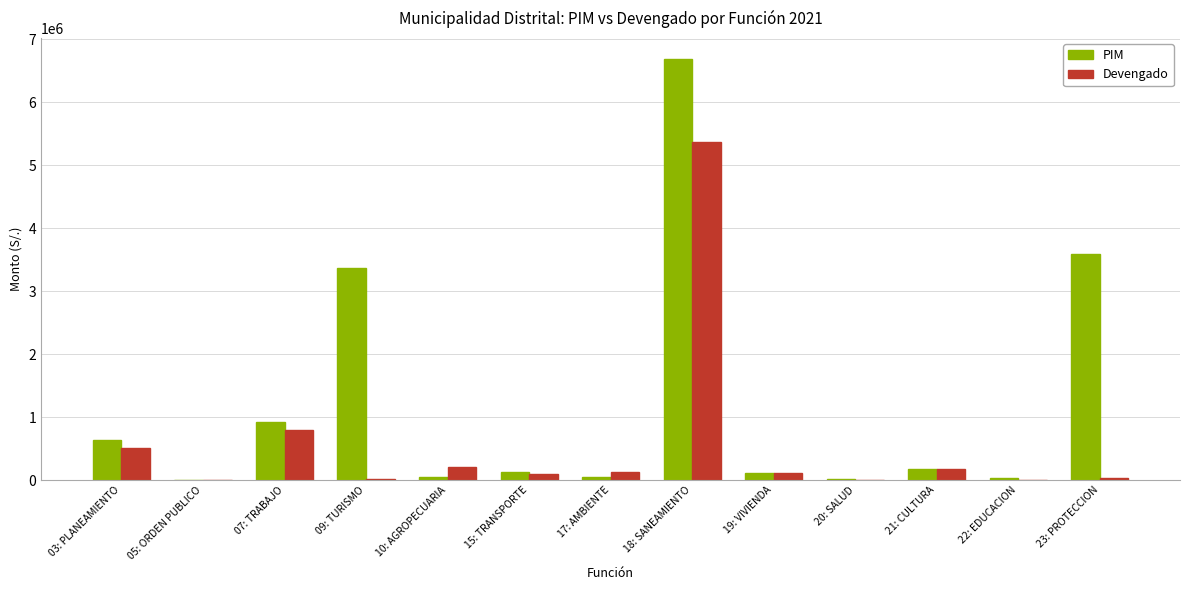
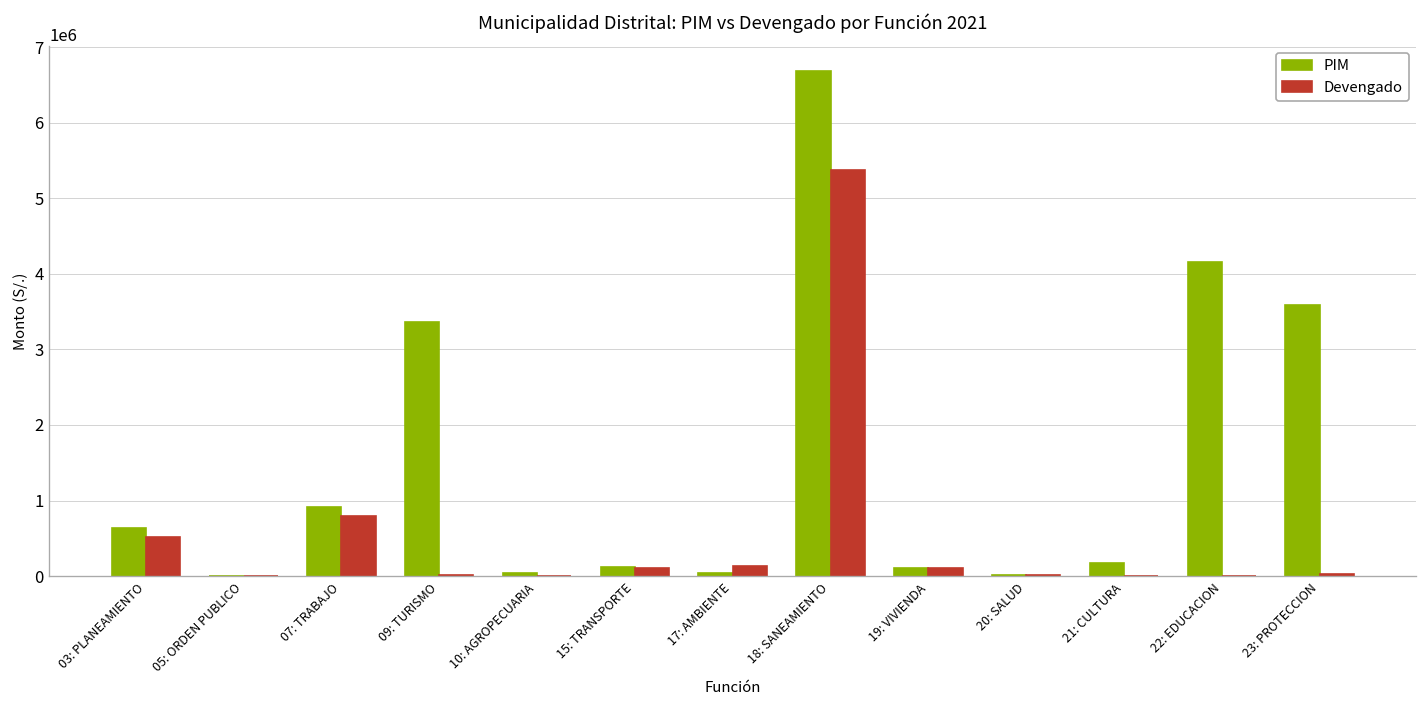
Devengado, 10: AGROPECUARIA: 200000 -> 0
Devengado, 21: CULTURA: 200000 -> 0
PIM, 22: EDUCACION: 0 -> 4200000
